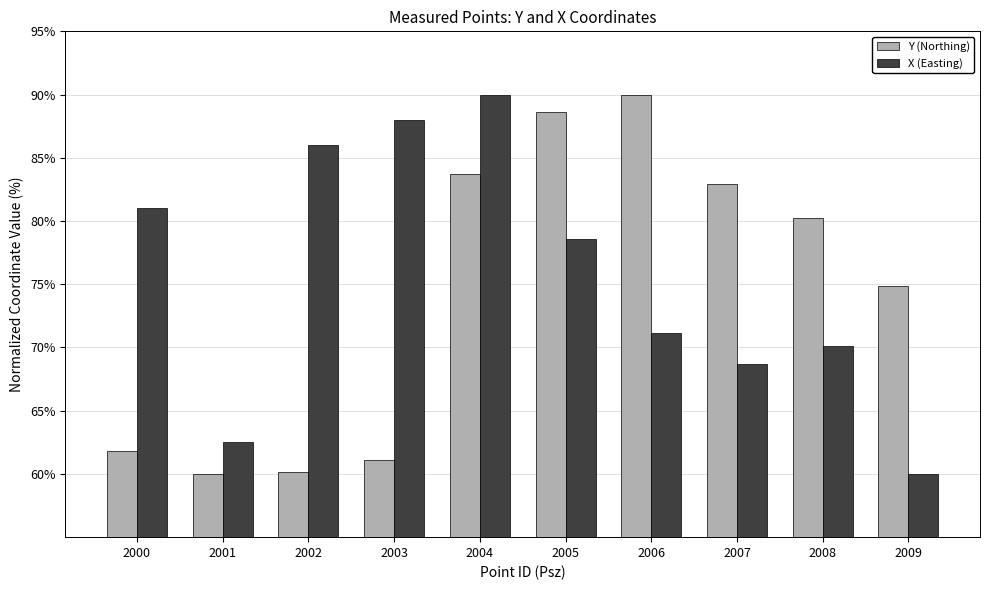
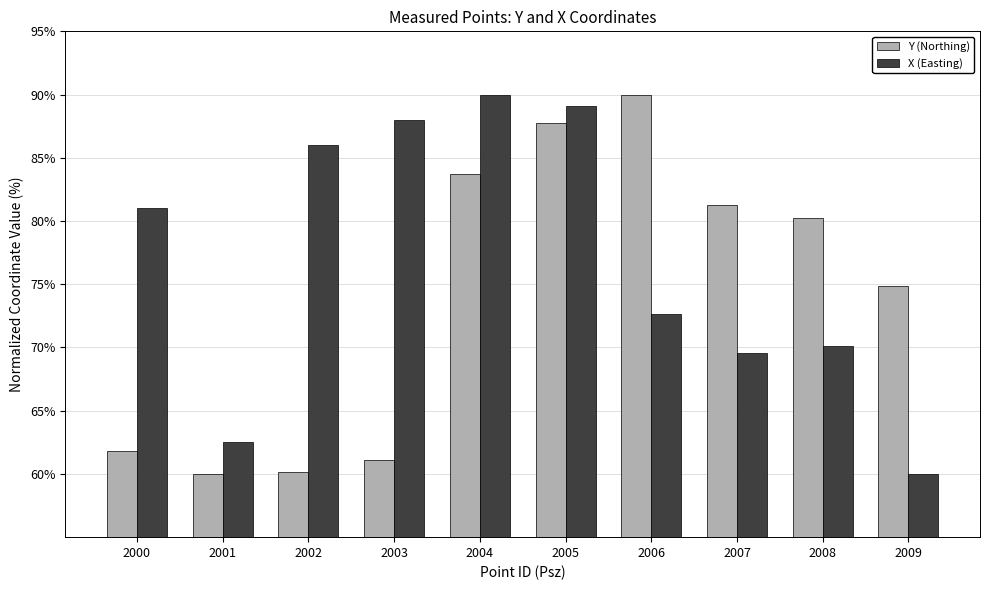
Y (Northing), 2005: 88.6% -> 87.8%
X (Easting), 2005: 78.6% -> 89.1%
X (Easting), 2006: 71.1% -> 72.7%
Y (Northing), 2007: 82.9% -> 81.2%
X (Easting), 2007: 68.7% -> 69.6%
